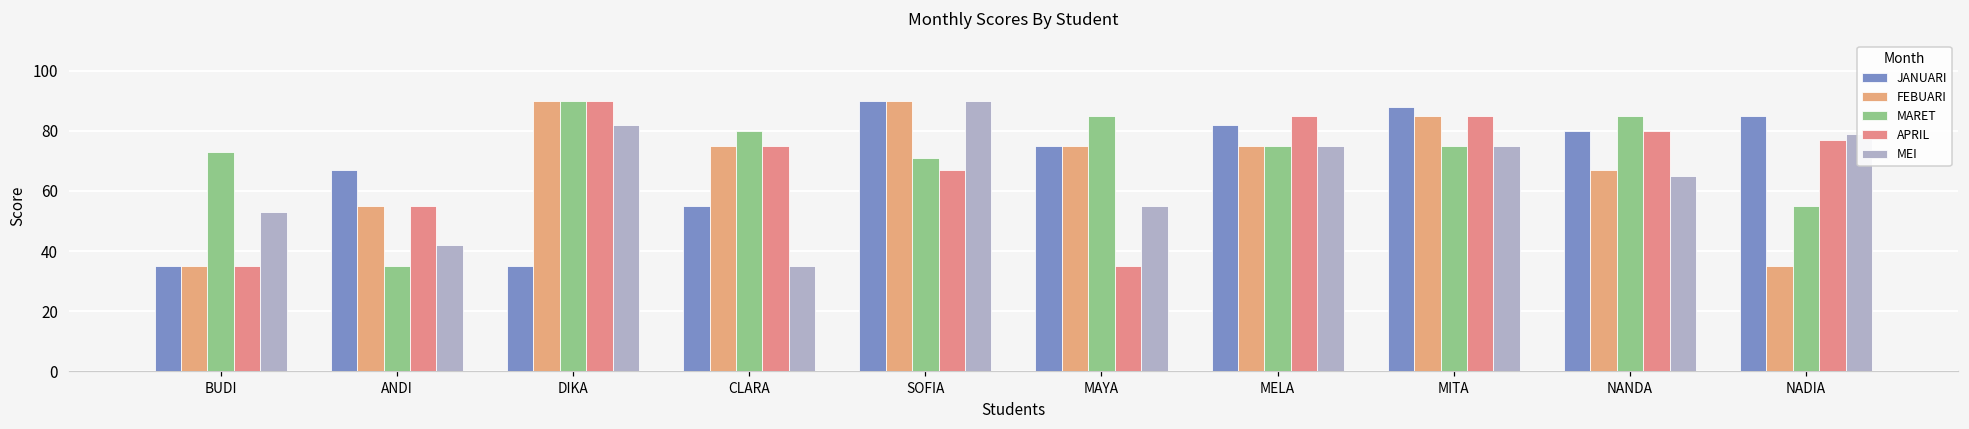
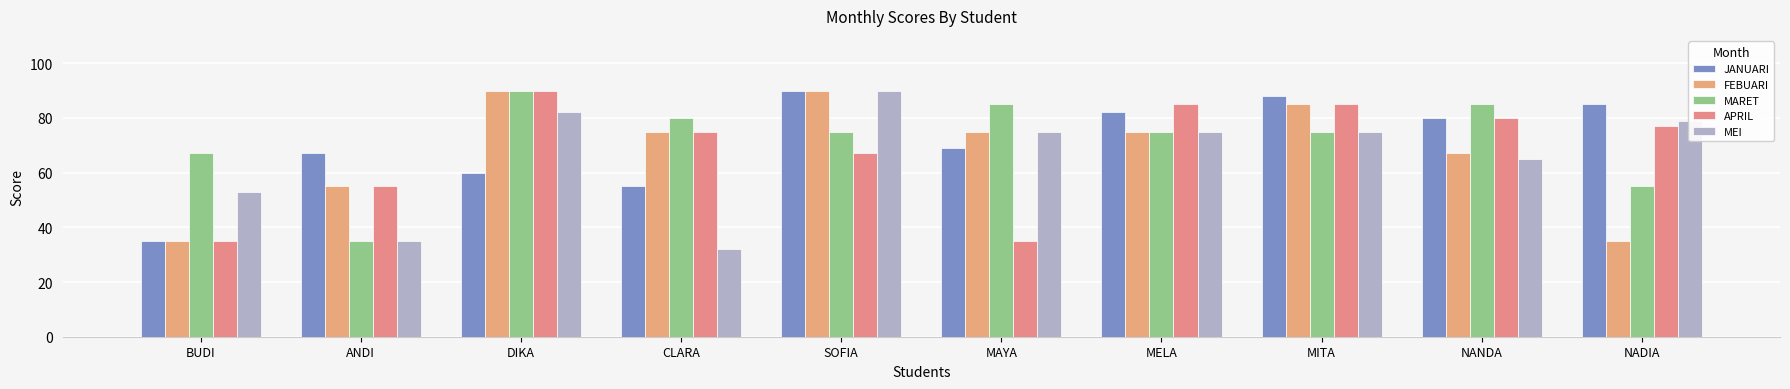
MARET, BUDI: 73 -> 67
MEI, ANDI: 42 -> 35
JANUARI, DIKA: 35 -> 60
MEI, CLARA: 35 -> 32
MARET, SOFIA: 71 -> 75
JANUARI, MAYA: 75 -> 69
MEI, MAYA: 55 -> 75
